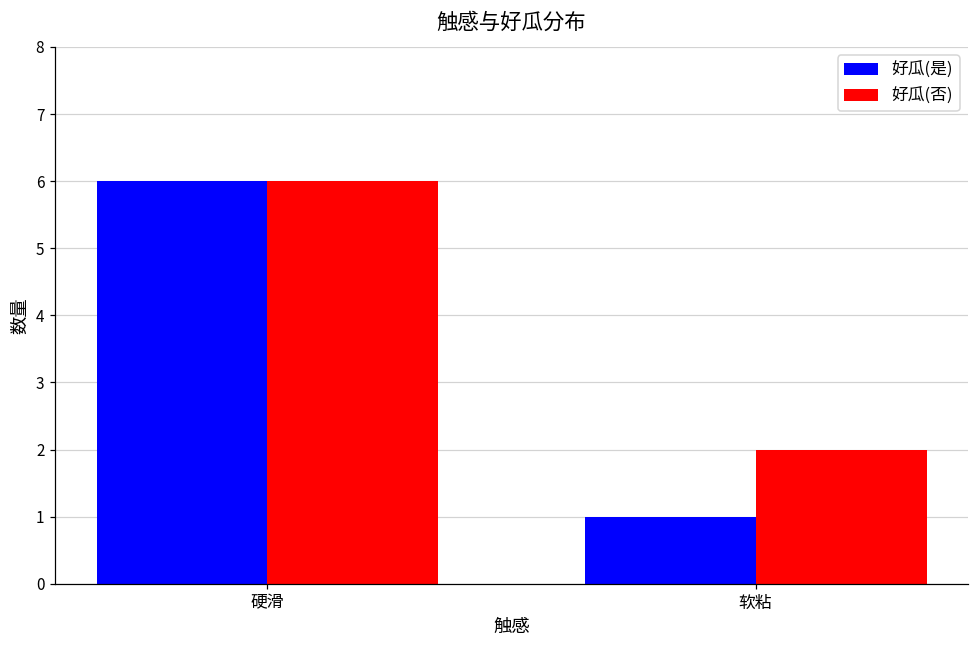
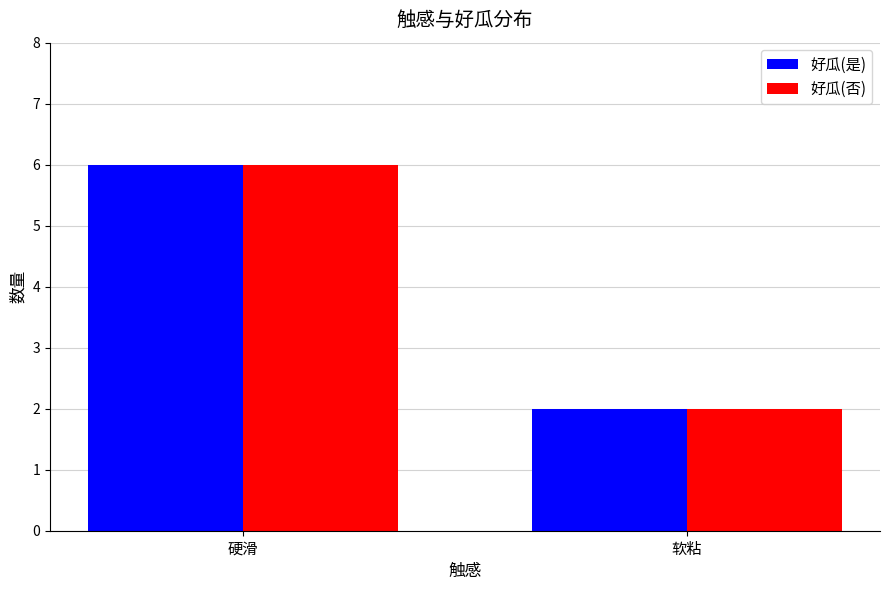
好瓜(是), 软粘: 1 -> 2
